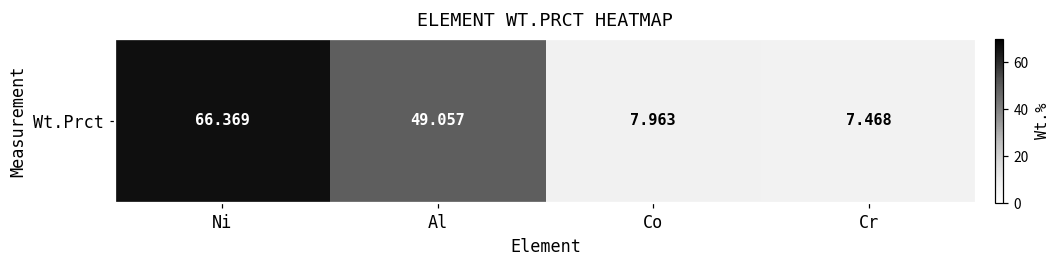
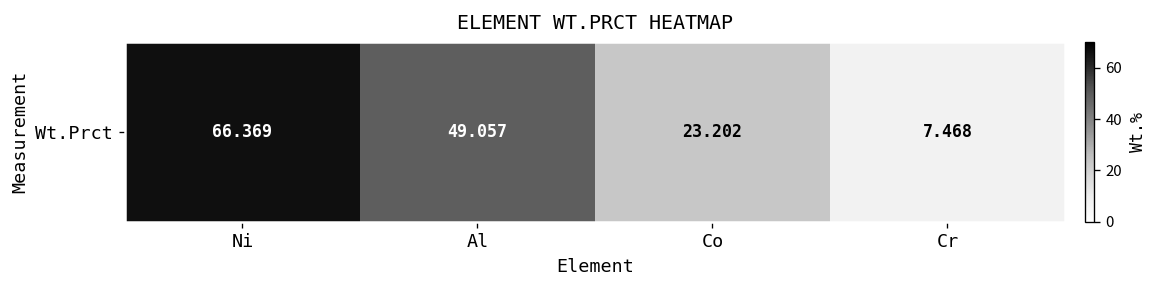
Wt.Prct, Co: 7.963 -> 23.202
